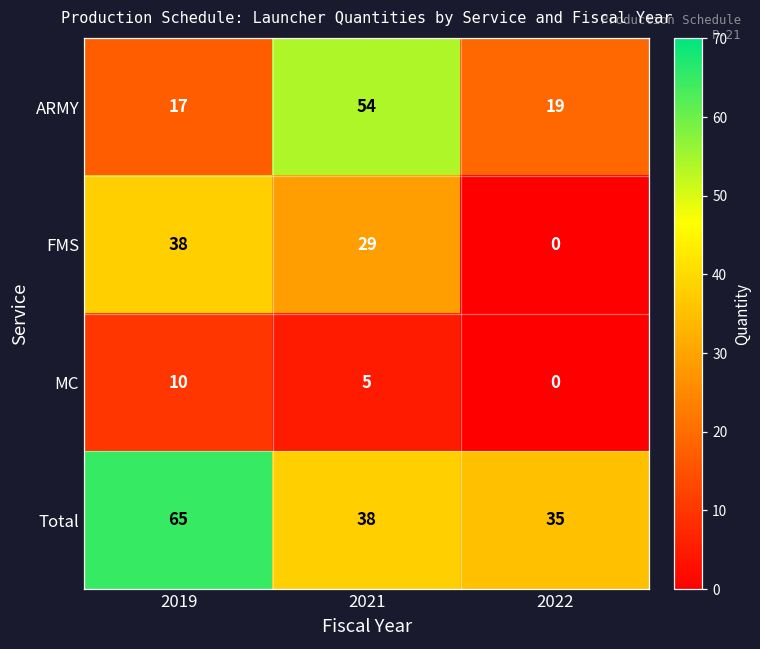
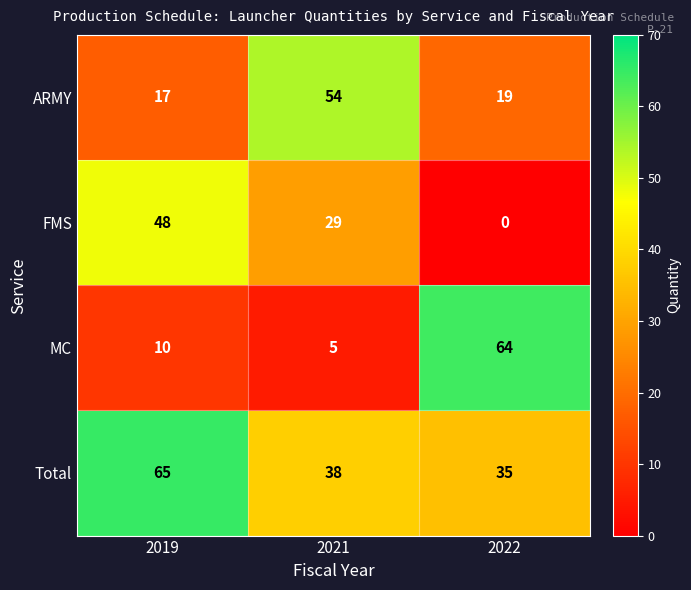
FMS, 2019: 38 -> 48
MC, 2022: 0 -> 64
